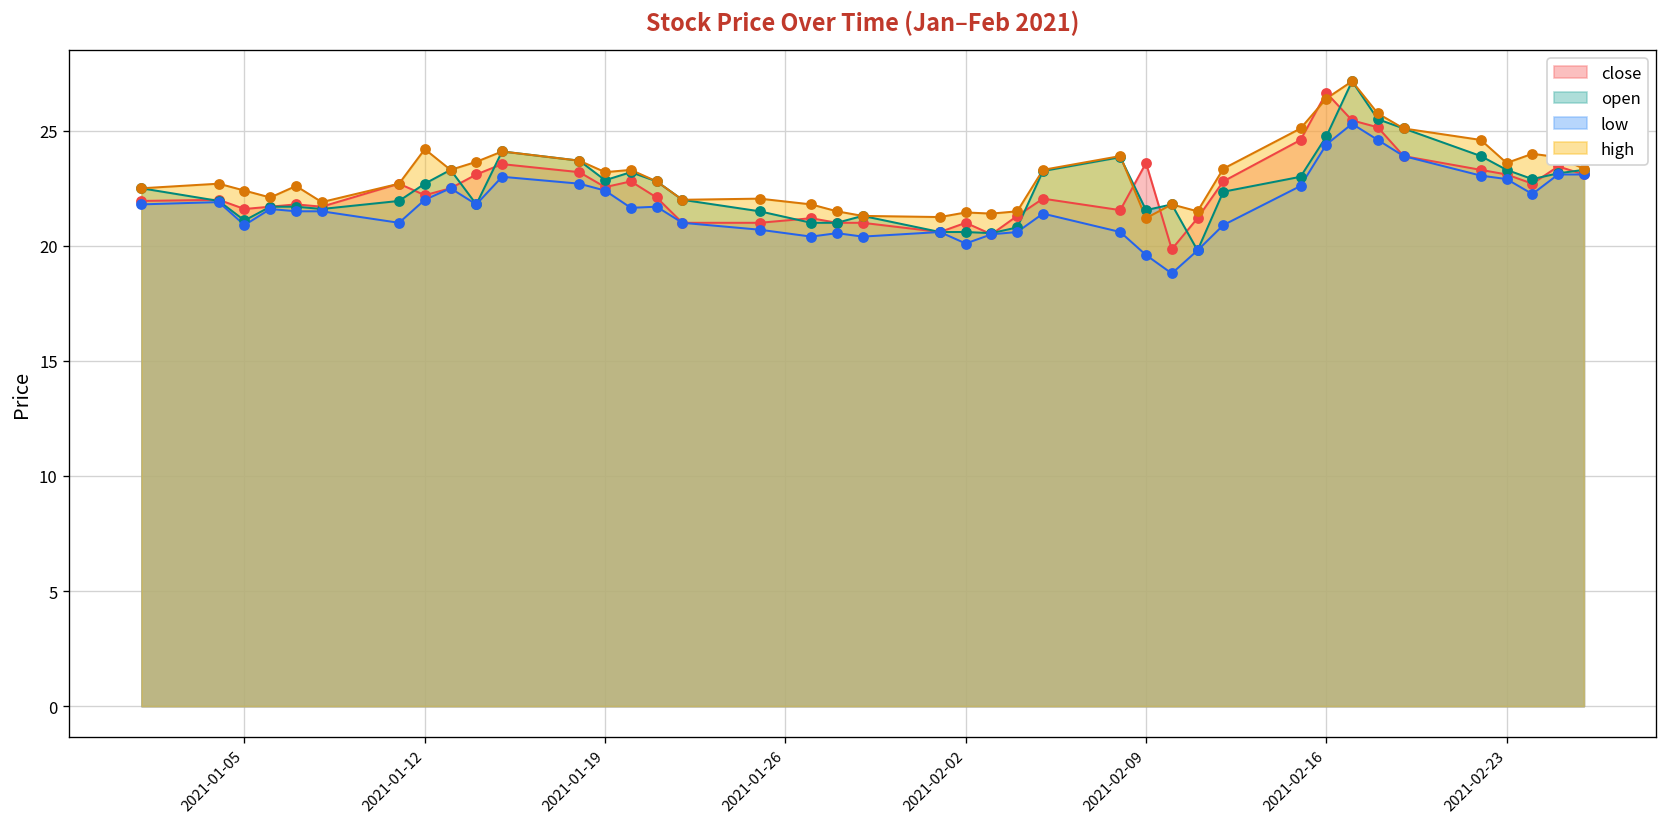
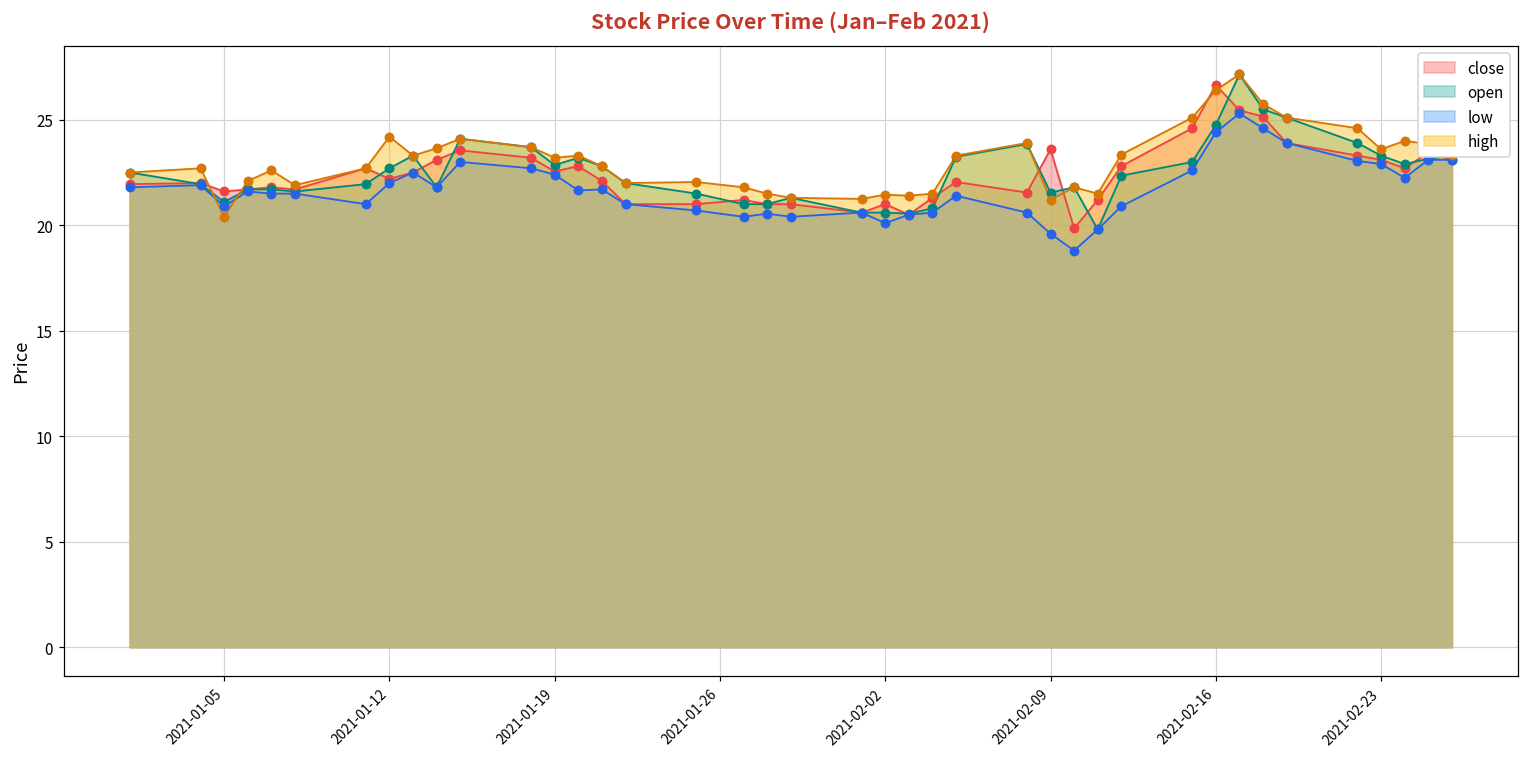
high, 2021-01-05: 22.4 -> 20.4
